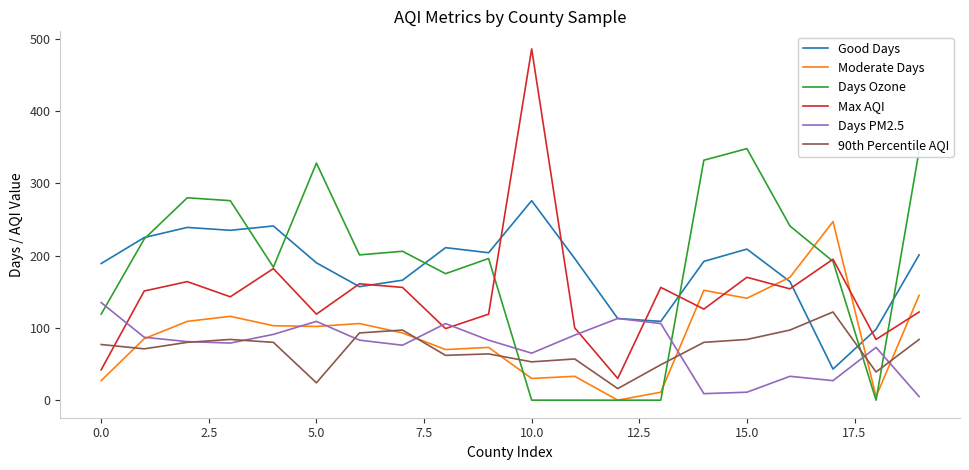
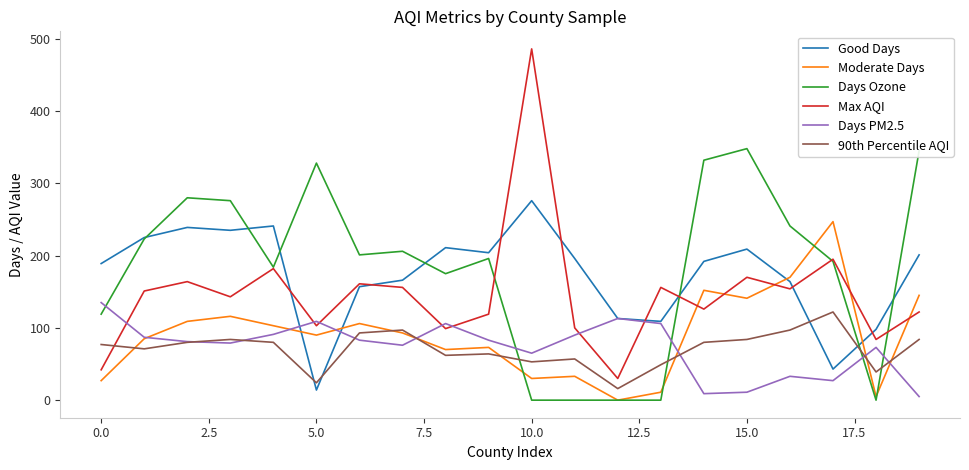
Good Days, 5.0: 190 -> 10
Moderate Days, 5.0: 100 -> 90
Max AQI, 5.0: 120 -> 100
